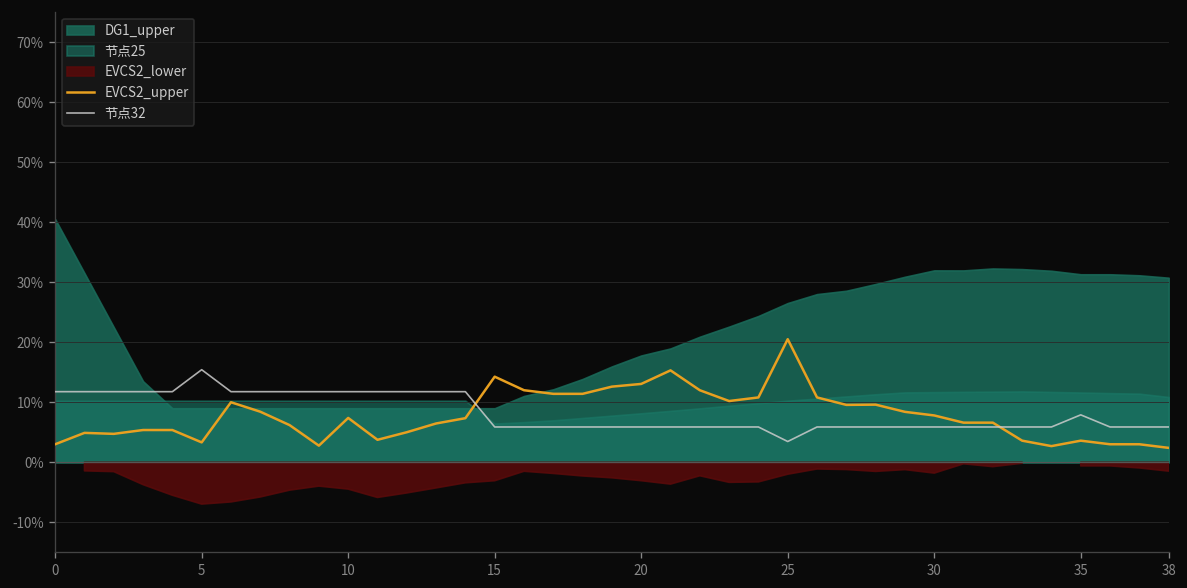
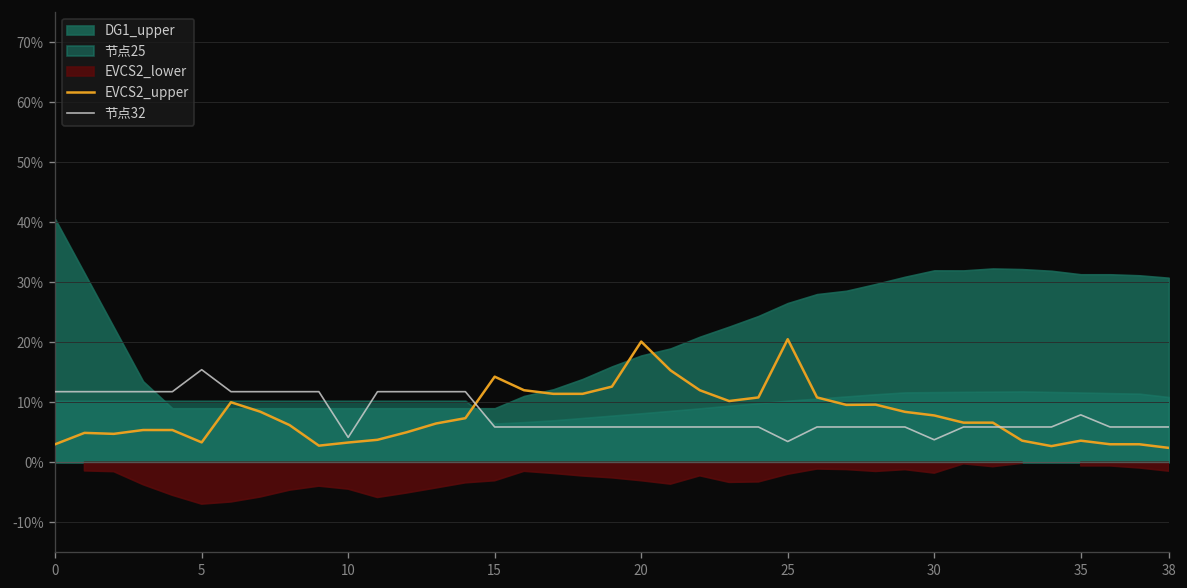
EVCS2_upper, 10: 7% -> 3%
节点32, 10: 12% -> 4%
EVCS2_upper, 20: 13% -> 20%
节点32, 30: 6% -> 4%
